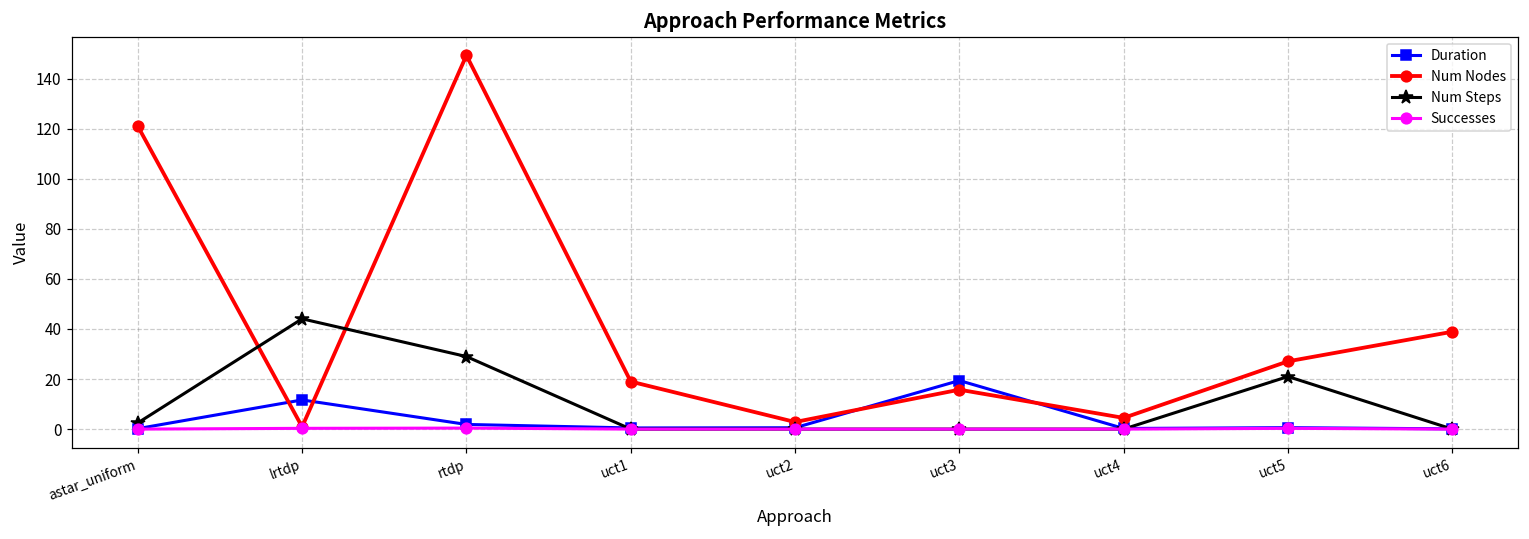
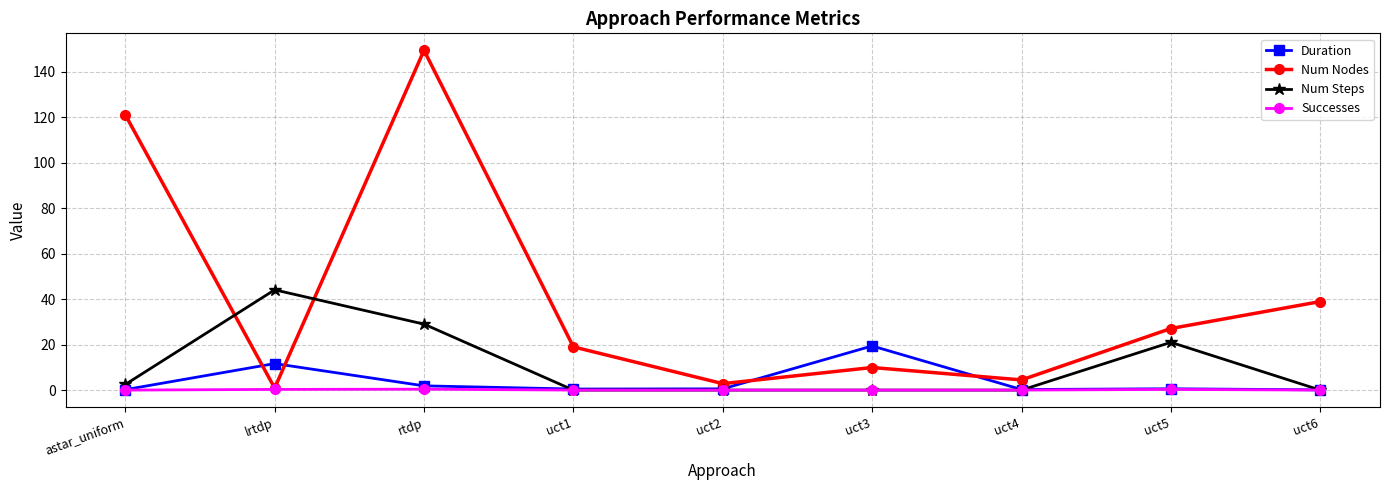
Num Nodes, uct3: 16 -> 10
